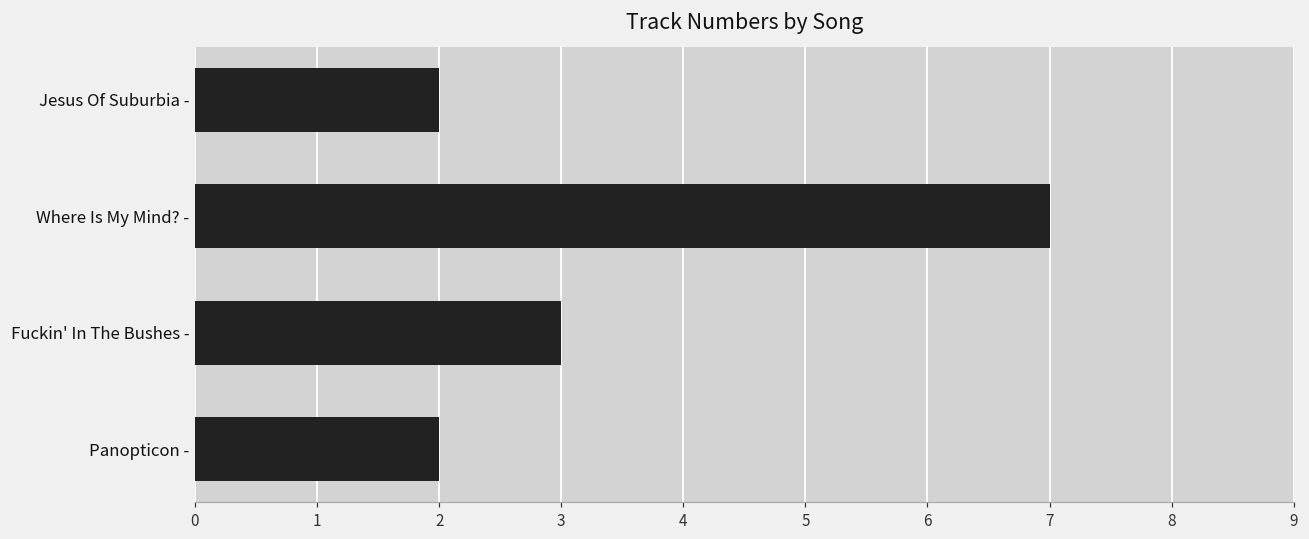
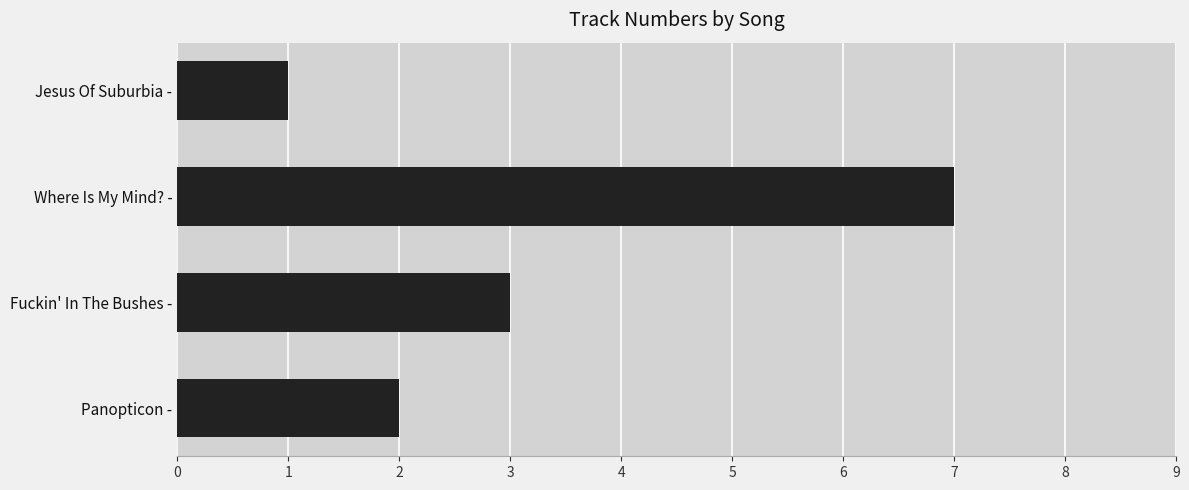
Jesus Of Suburbia -: 2 -> 1
